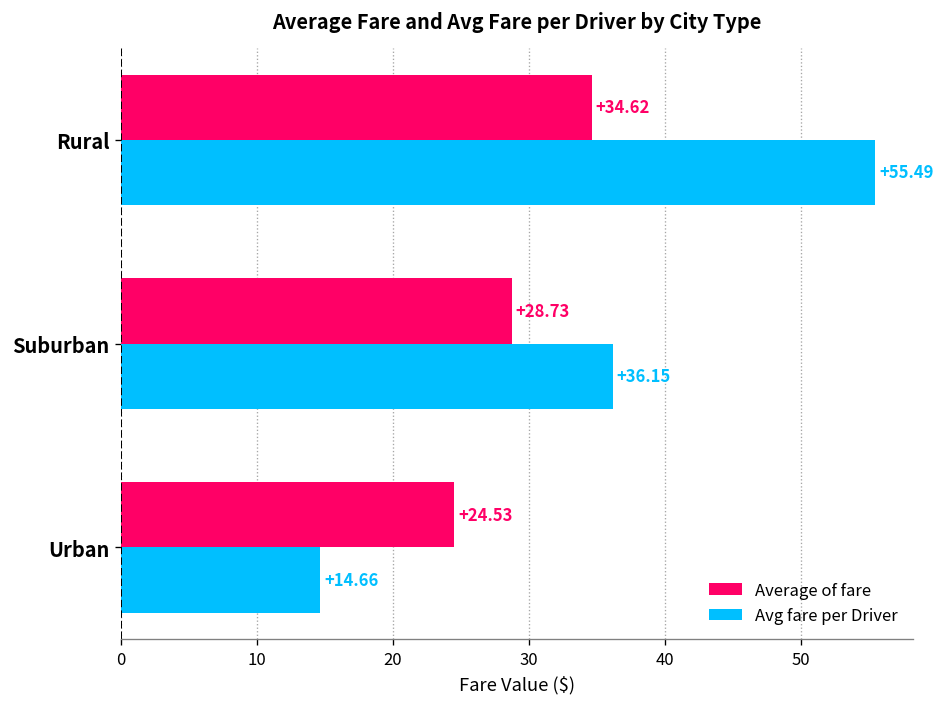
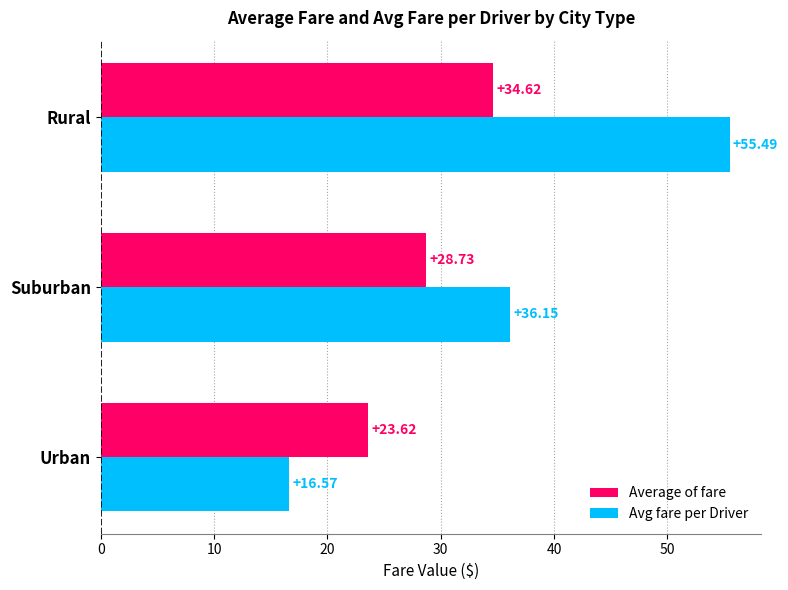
Average of fare, Urban: +24.53 -> +23.62
Avg fare per Driver, Urban: +14.66 -> +16.57
